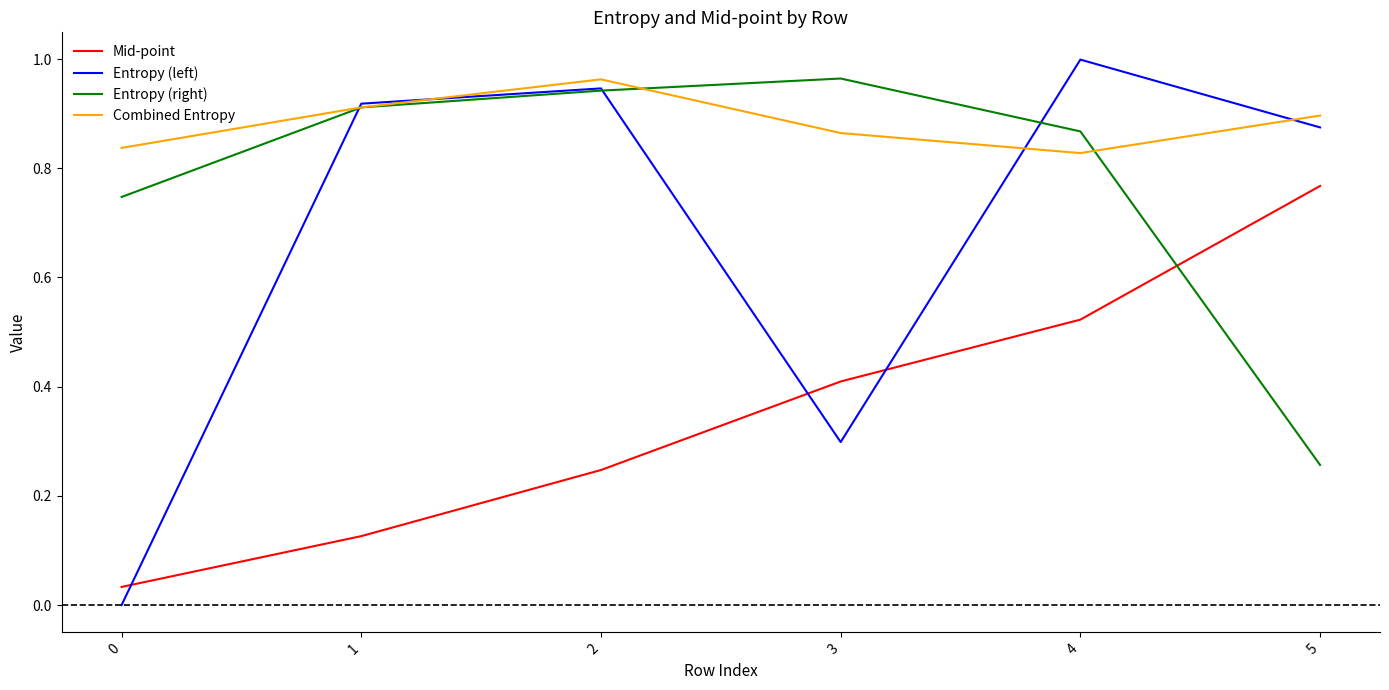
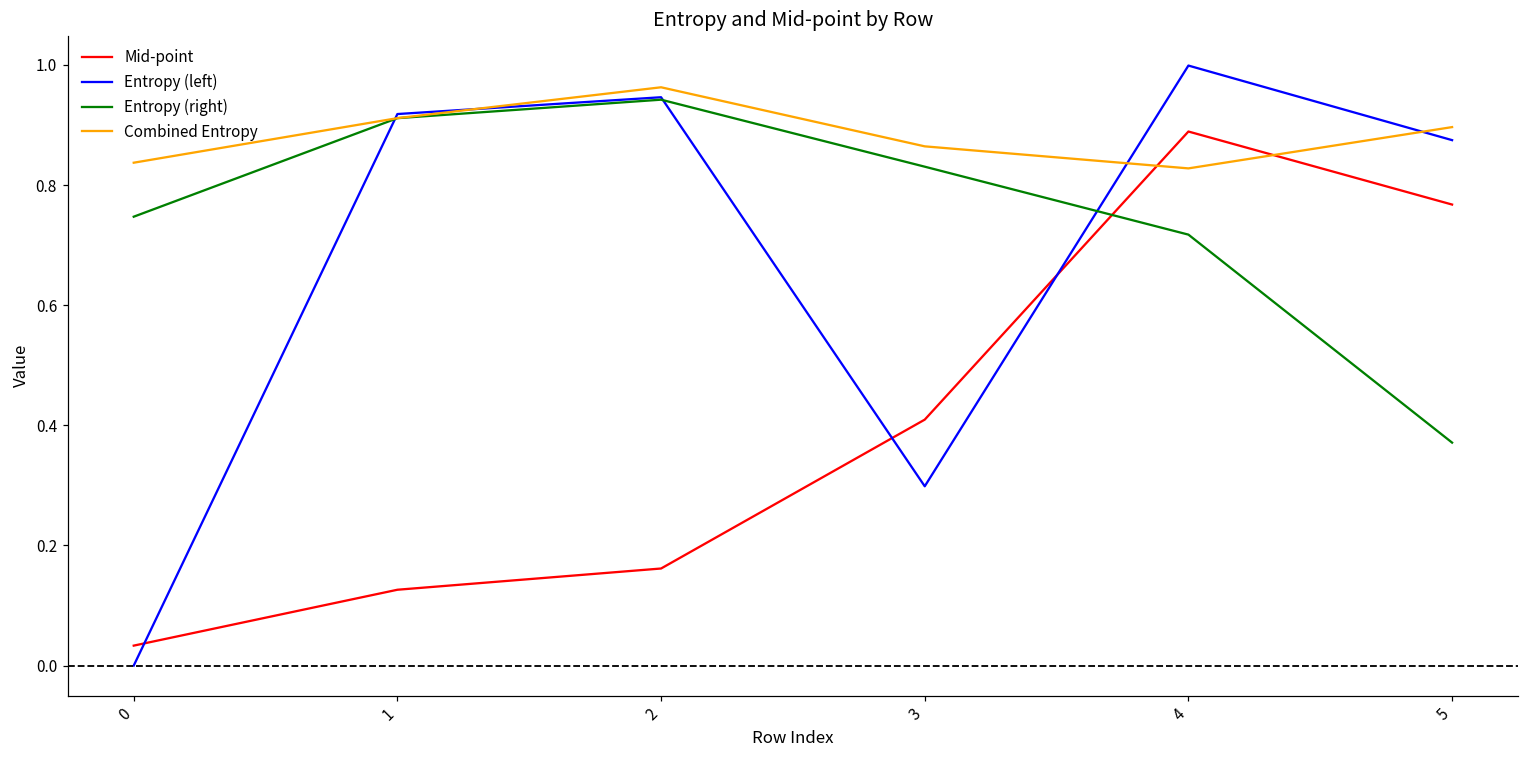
Mid-point, 2: 0.25 -> 0.16
Entropy (right), 3: 0.96 -> 0.83
Mid-point, 4: 0.52 -> 0.89
Entropy (right), 4: 0.87 -> 0.72
Entropy (right), 5: 0.26 -> 0.37
